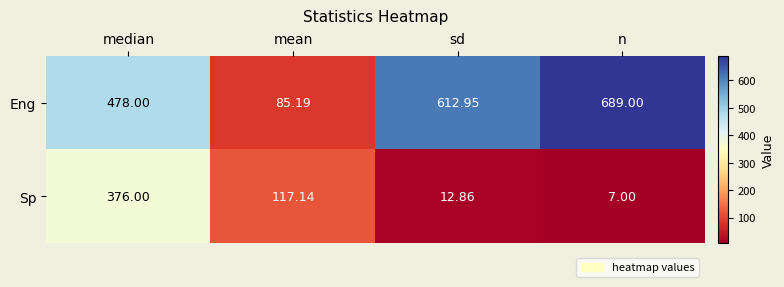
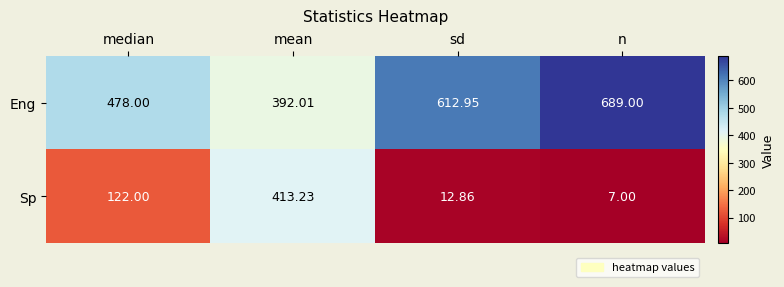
Eng, mean: 85.19 -> 392.01
Sp, median: 376.00 -> 122.00
Sp, mean: 117.14 -> 413.23
